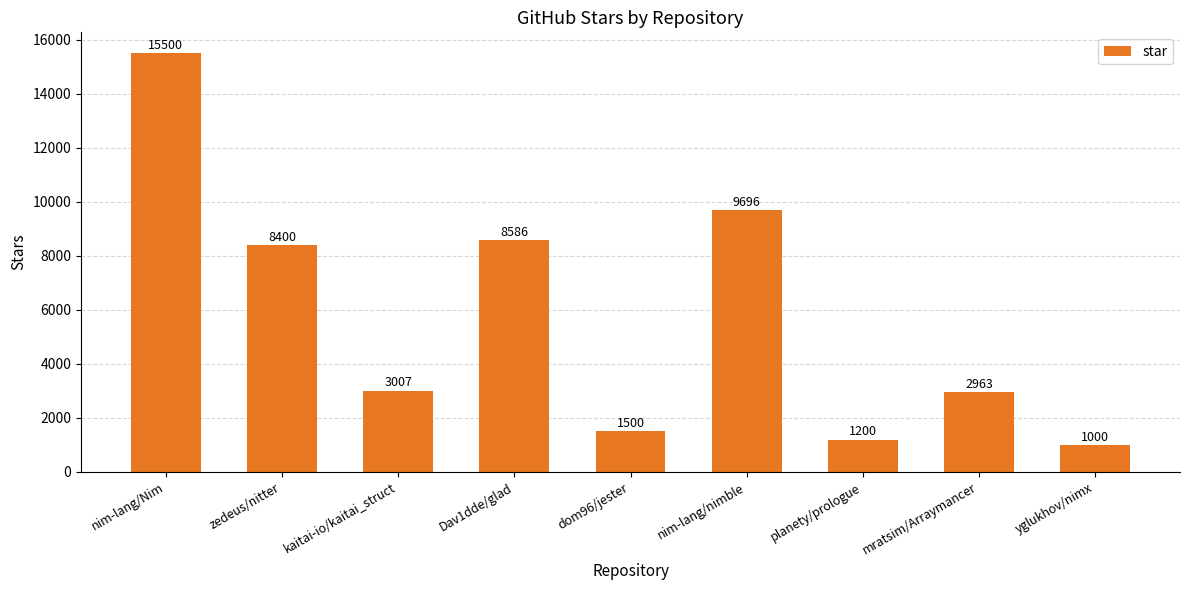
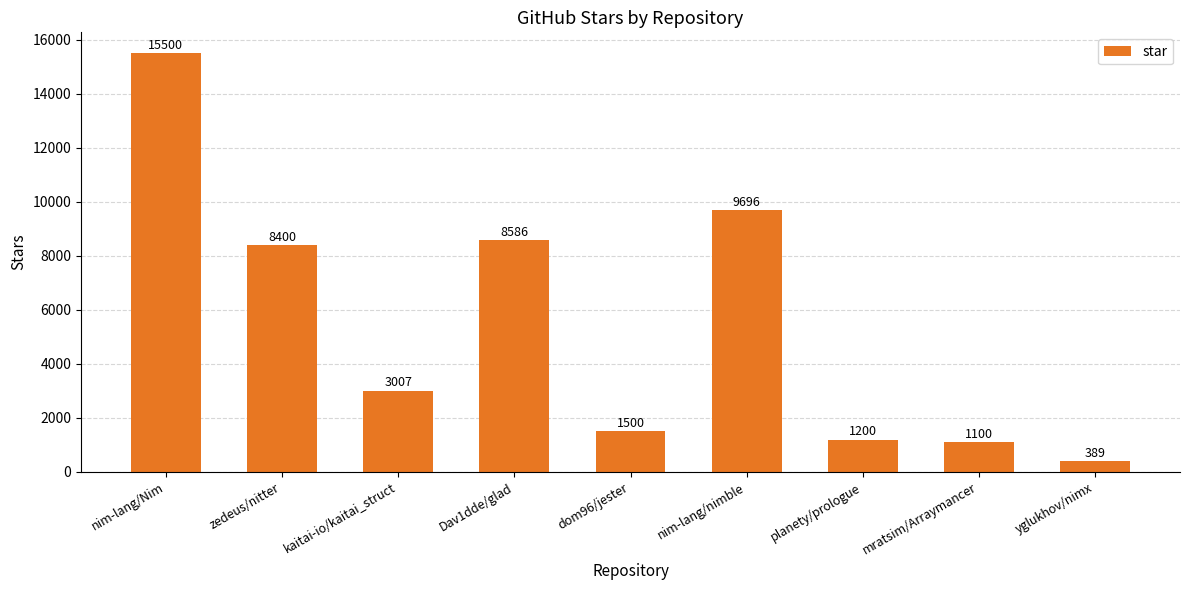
mratsim/Arraymancer: 2963 -> 1100
yglukhov/nimx: 1000 -> 389
